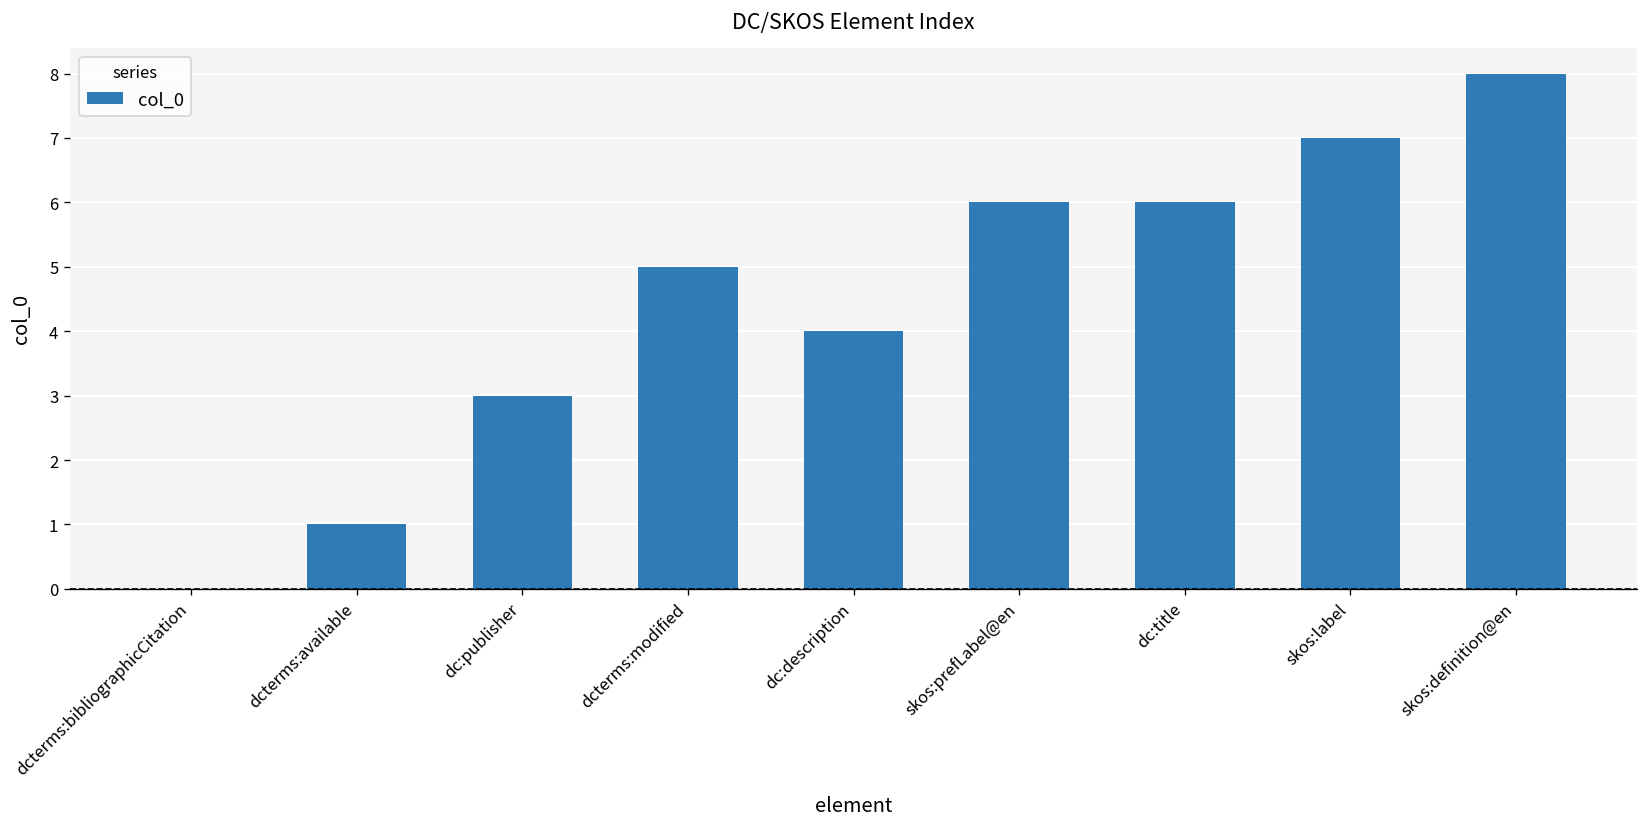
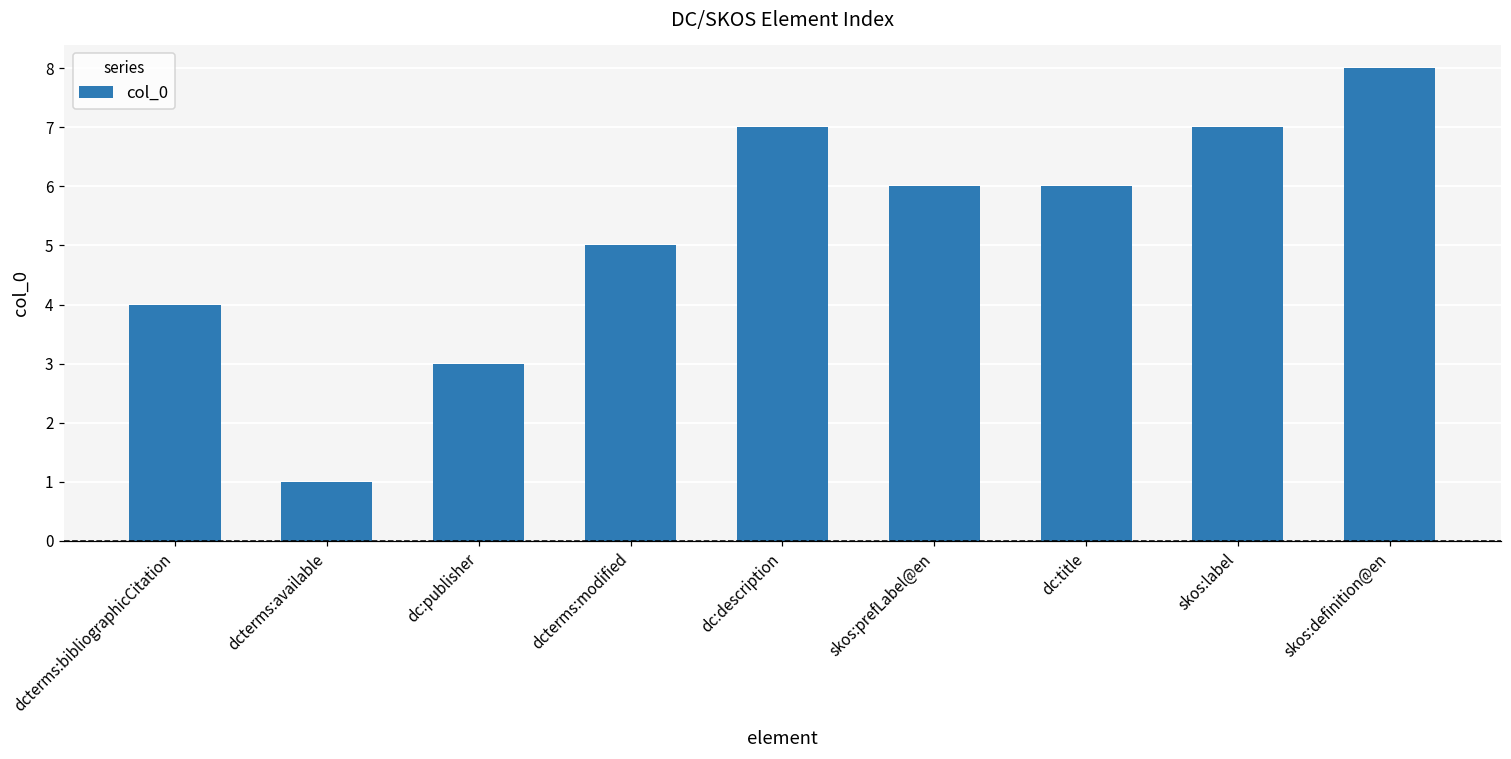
dcterms:bibliographicCitation: 0 -> 4
dc:description: 4 -> 7
